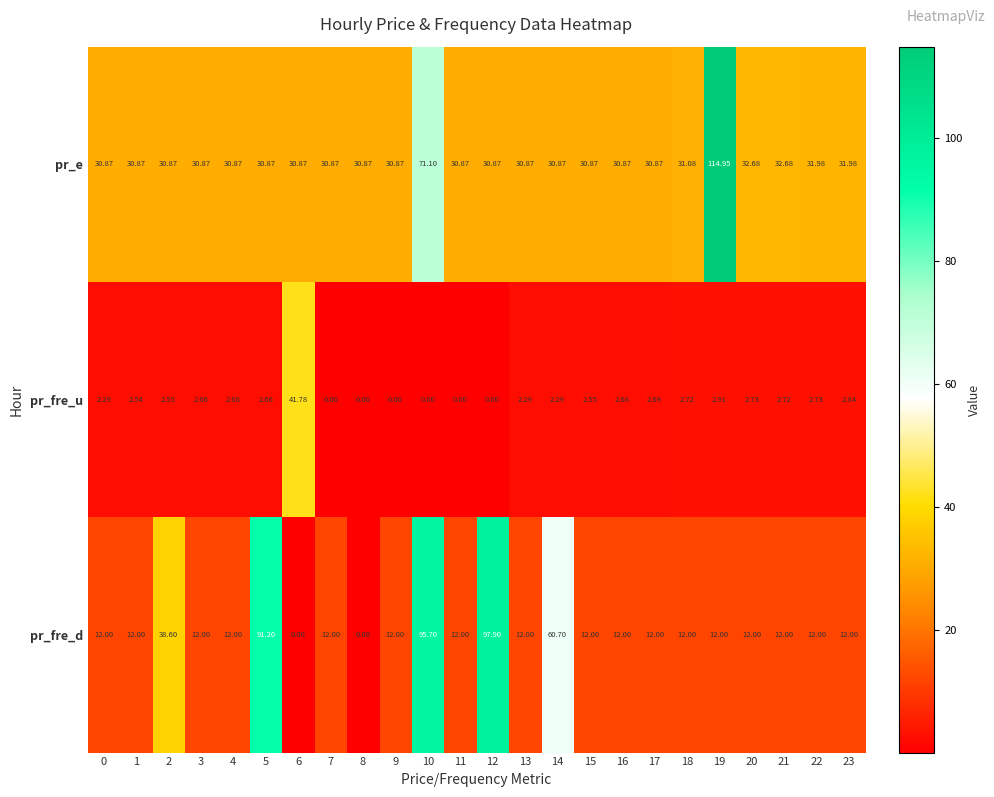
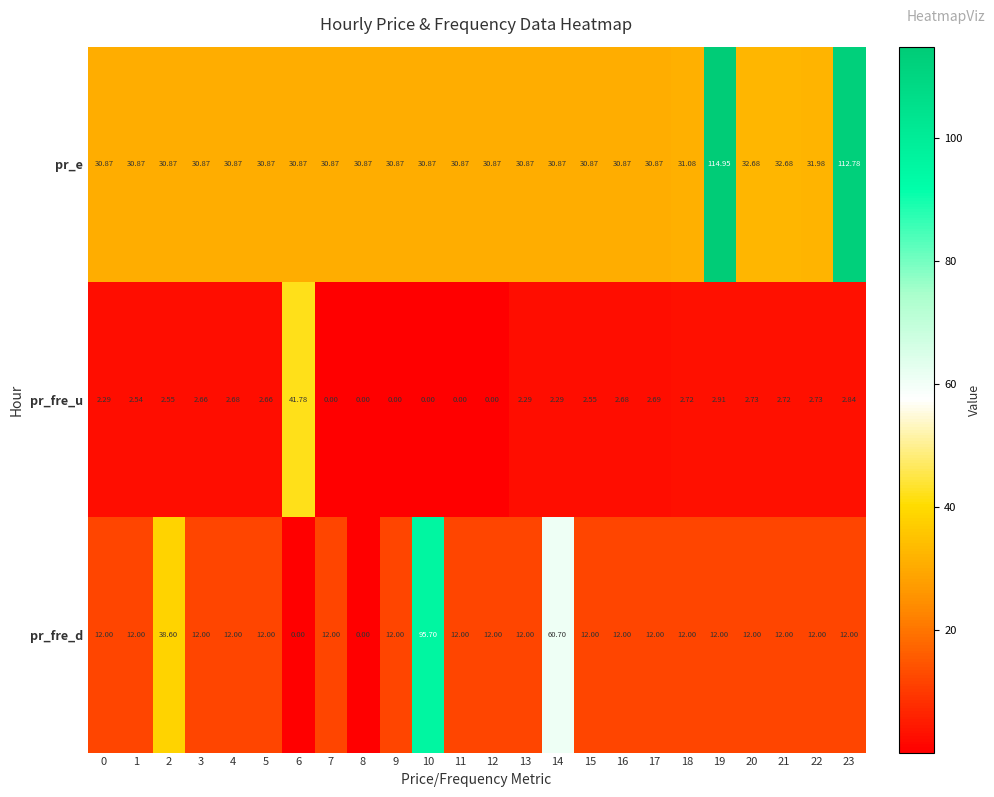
pr_e, 10: 71.10 -> 30.87
pr_e, 23: 31.98 -> 112.78
pr_fre_d, 5: 91.20 -> 12.00
pr_fre_d, 12: 97.90 -> 12.00
